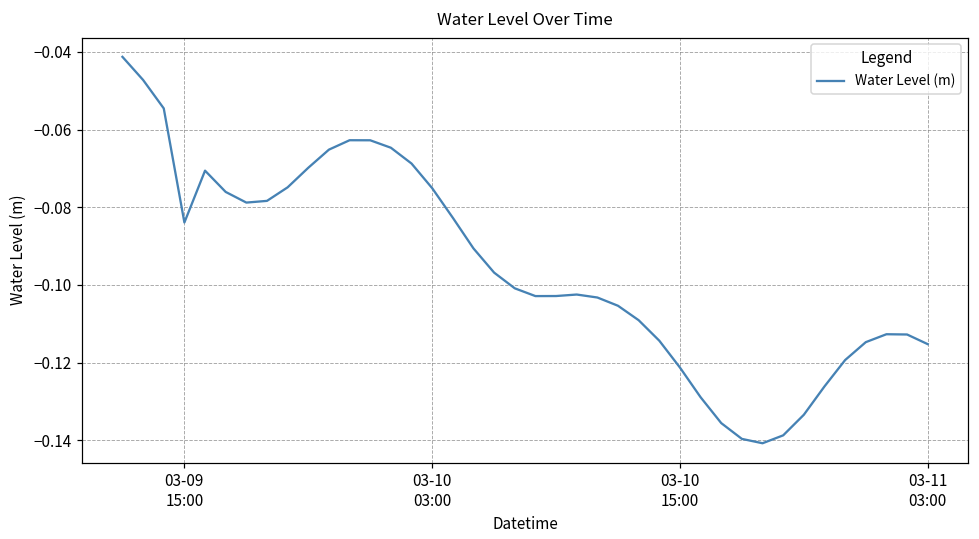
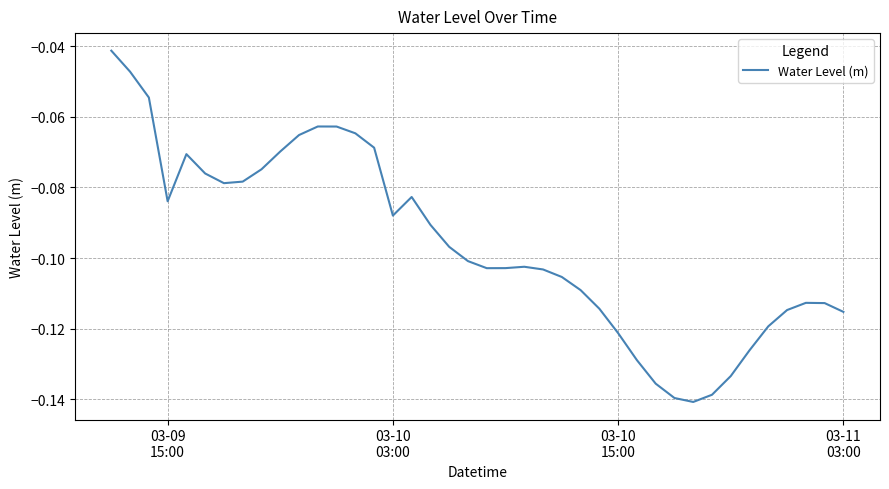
03-10 03:00: -0.075 -> -0.088
